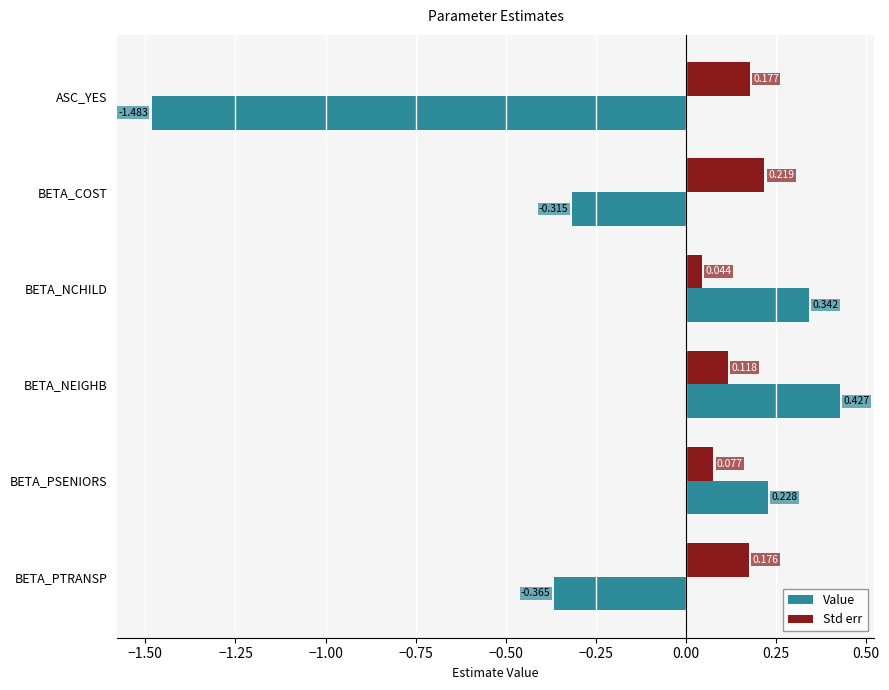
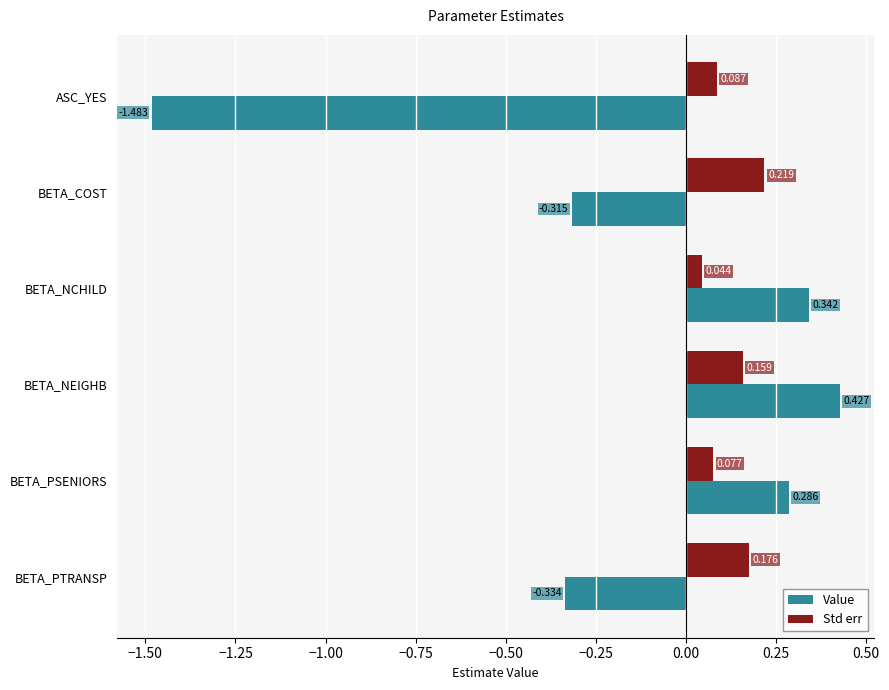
Std err, ASC_YES: 0.177 -> 0.087
Std err, BETA_NEIGHB: 0.118 -> 0.159
Value, BETA_PSENIORS: 0.228 -> 0.286
Value, BETA_PTRANSP: -0.365 -> -0.334
